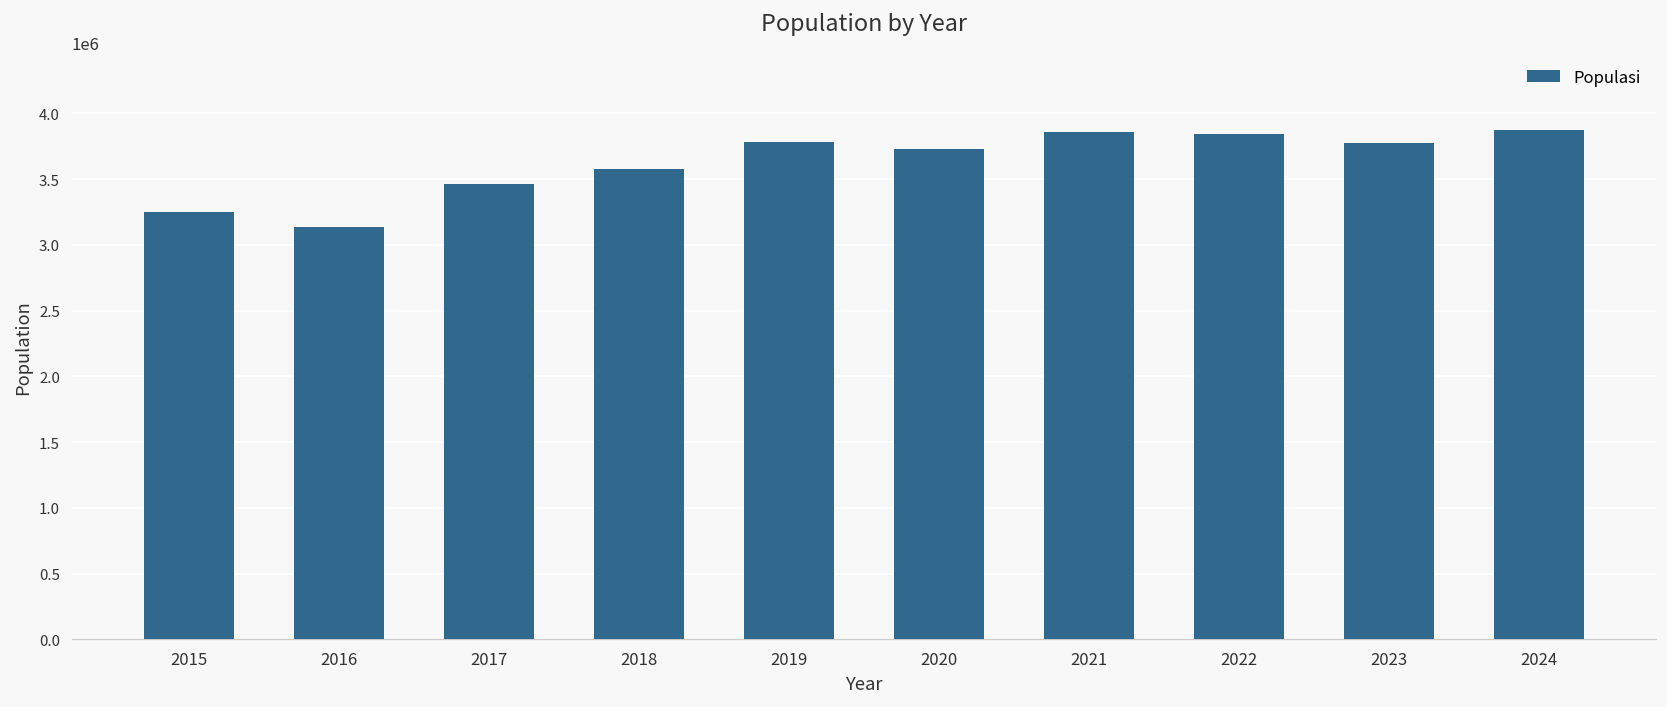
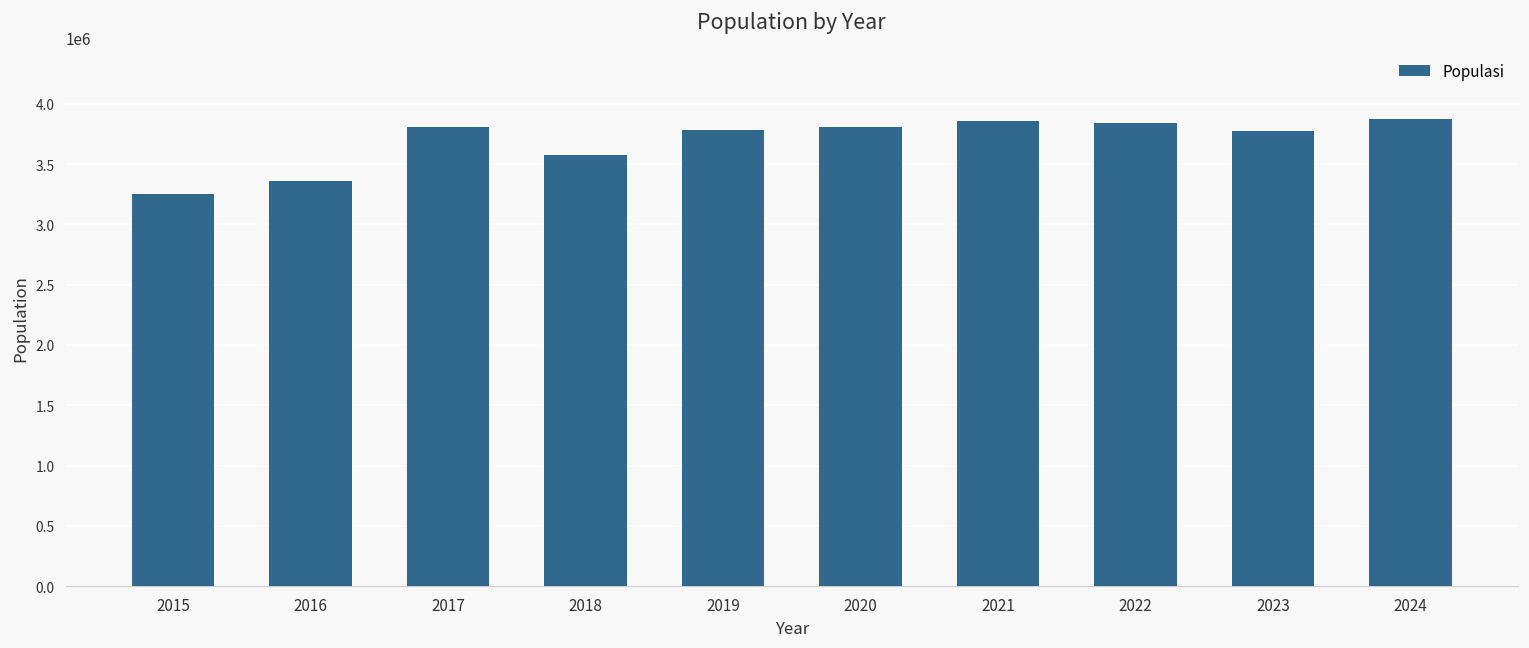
2016: 3140000 -> 3360000
2017: 3470000 -> 3800000
2020: 3730000 -> 3810000
